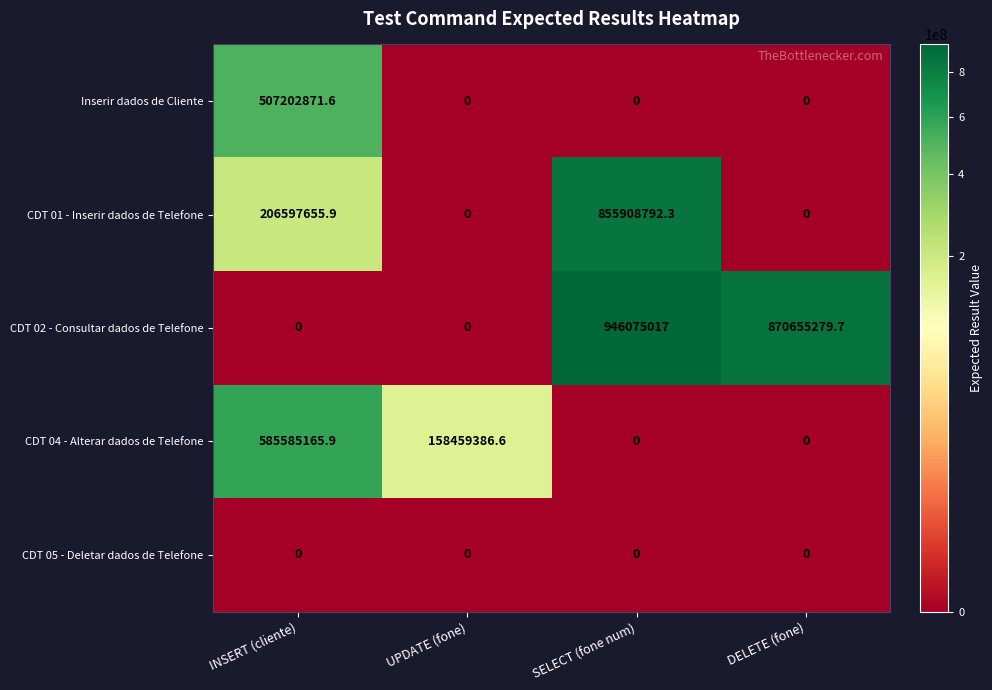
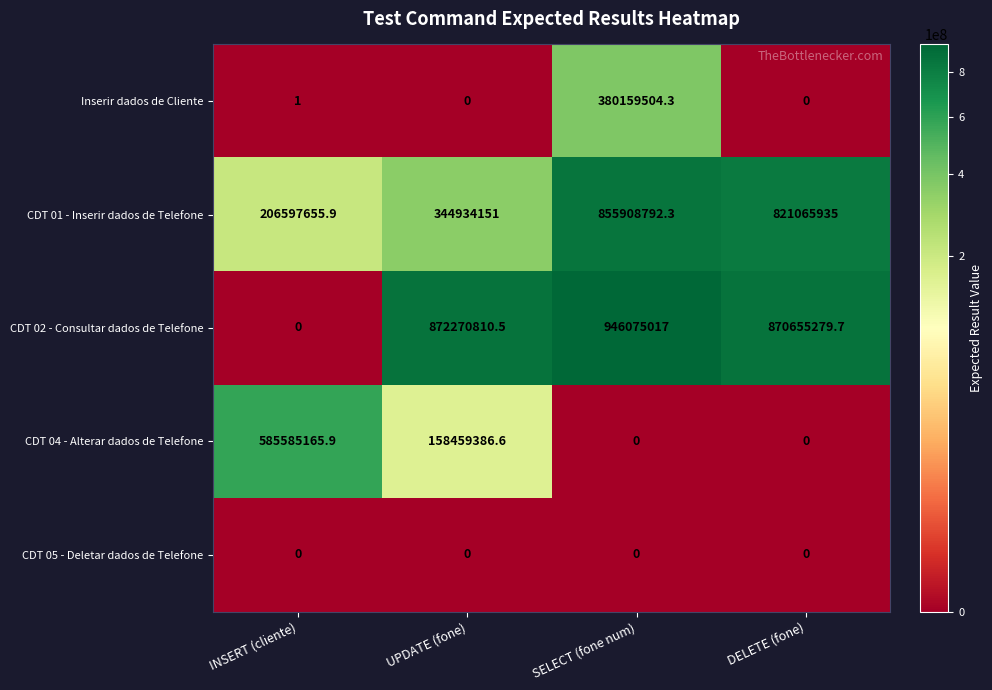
Inserir dados de Cliente, INSERT (cliente): 507202871.6 -> 1
Inserir dados de Cliente, SELECT (fone num): 0 -> 380159504.3
CDT 01 - Inserir dados de Telefone, UPDATE (fone): 0 -> 344934151
CDT 01 - Inserir dados de Telefone, DELETE (fone): 0 -> 821065935
CDT 02 - Consultar dados de Telefone, UPDATE (fone): 0 -> 872270810.5
